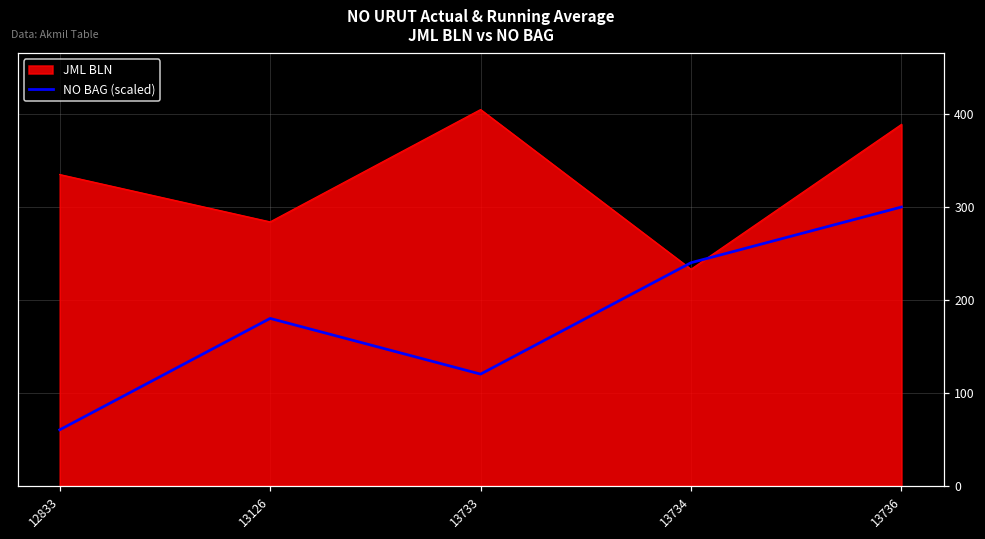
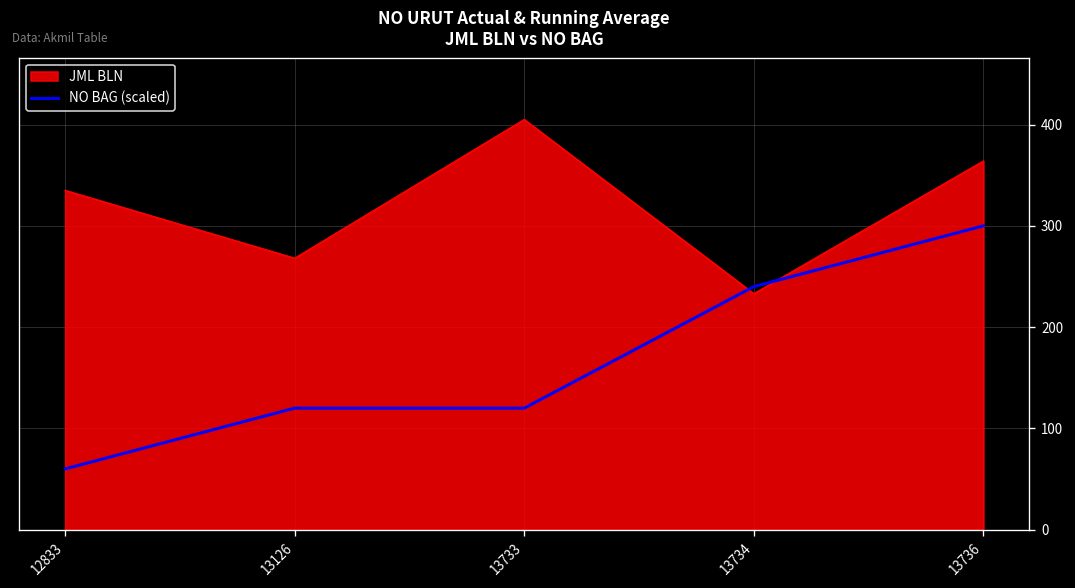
JML BLN, 13126: 280 -> 270
NO BAG (scaled), 13126: 180 -> 120
JML BLN, 13736: 390 -> 360
